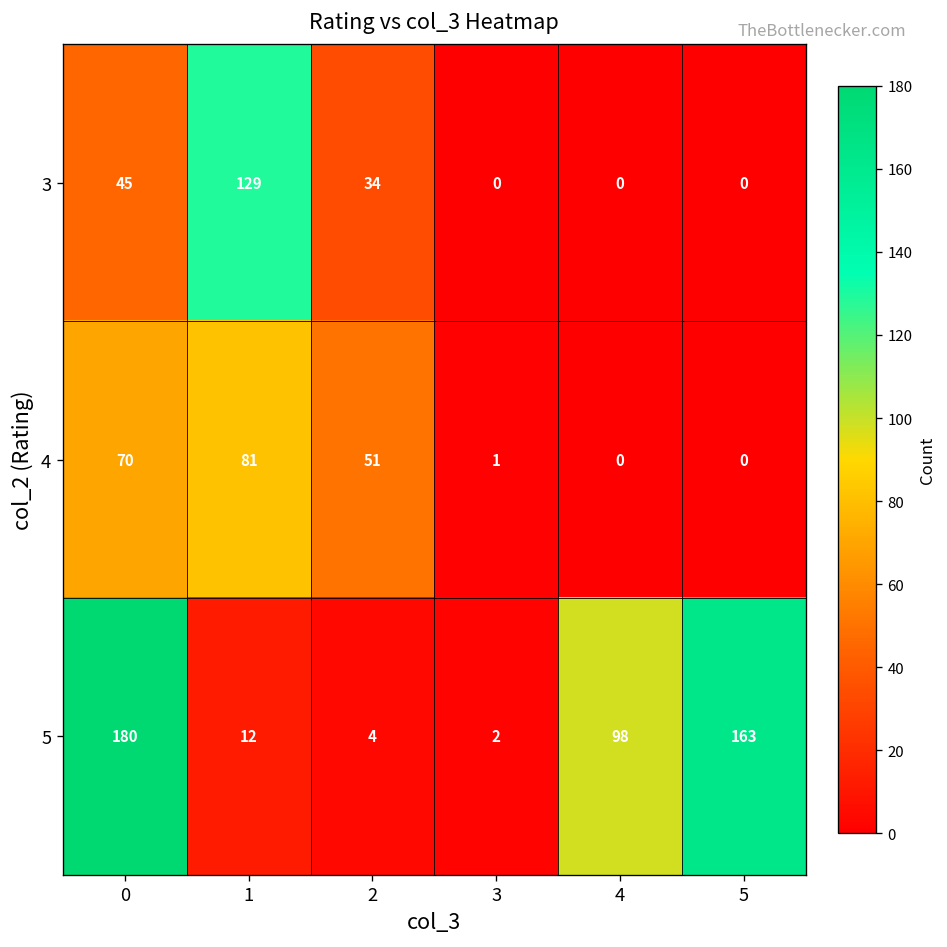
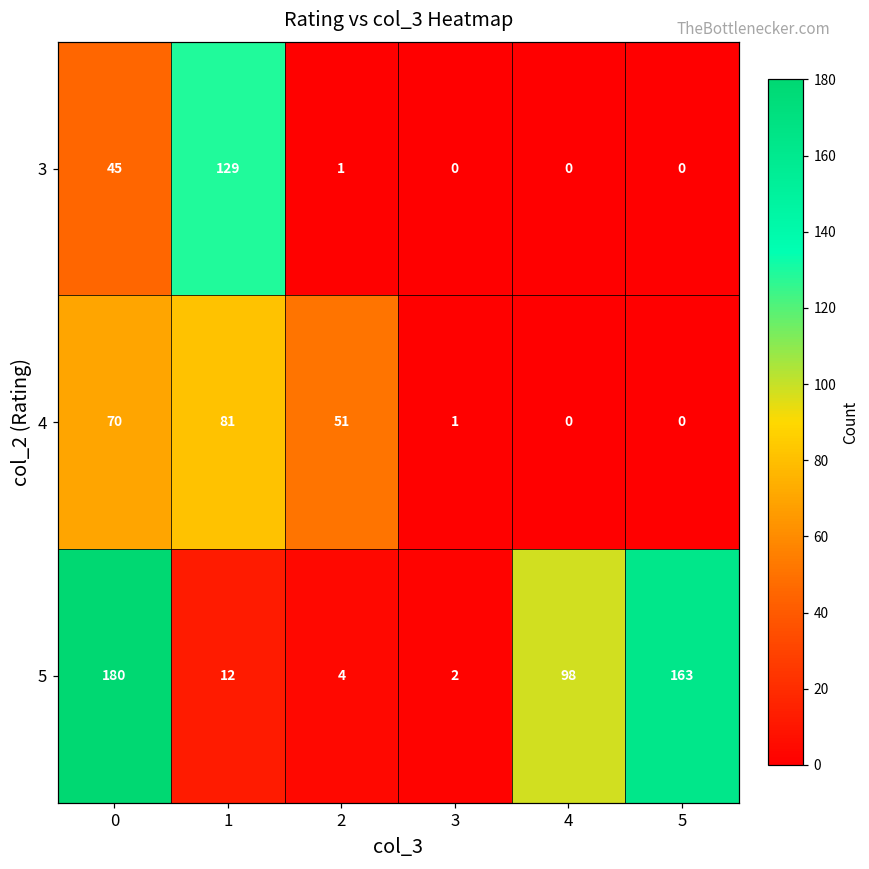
3, 2: 34 -> 1
